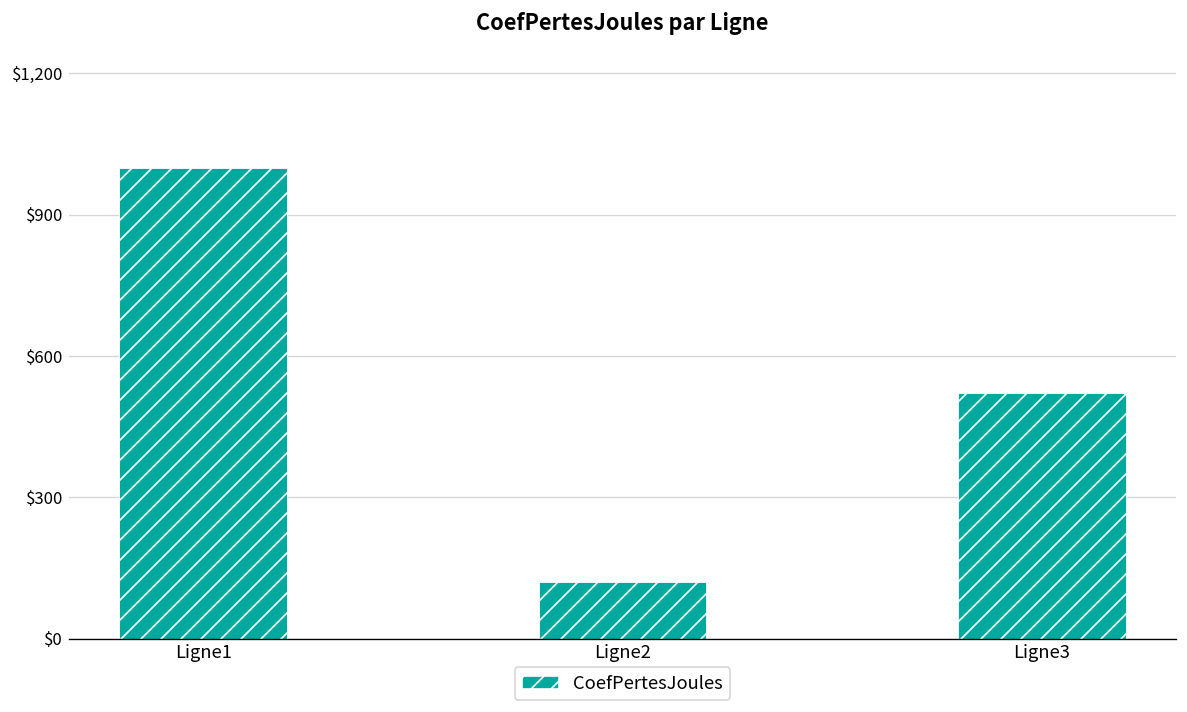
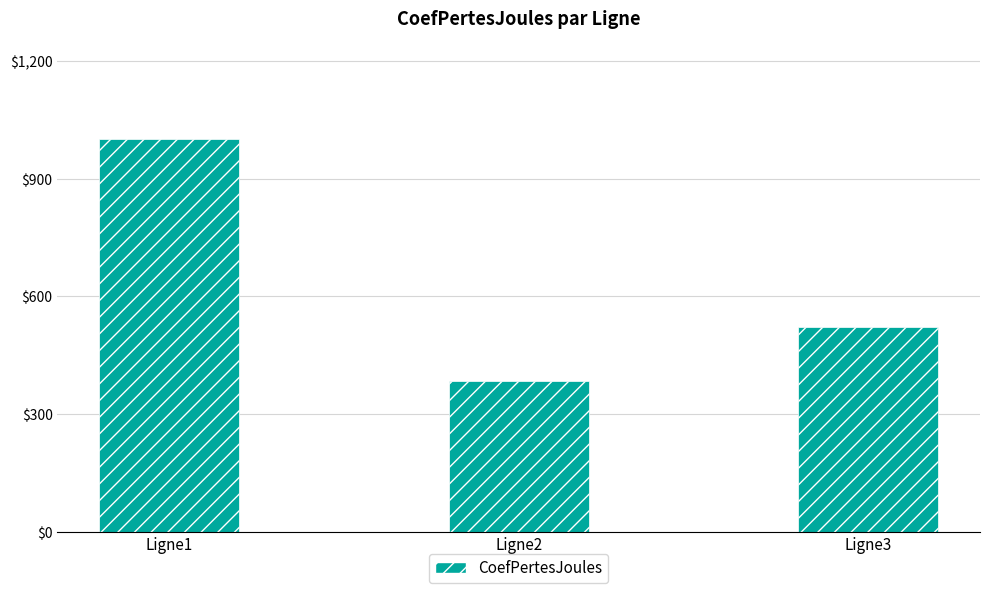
Ligne2: $120 -> $380
